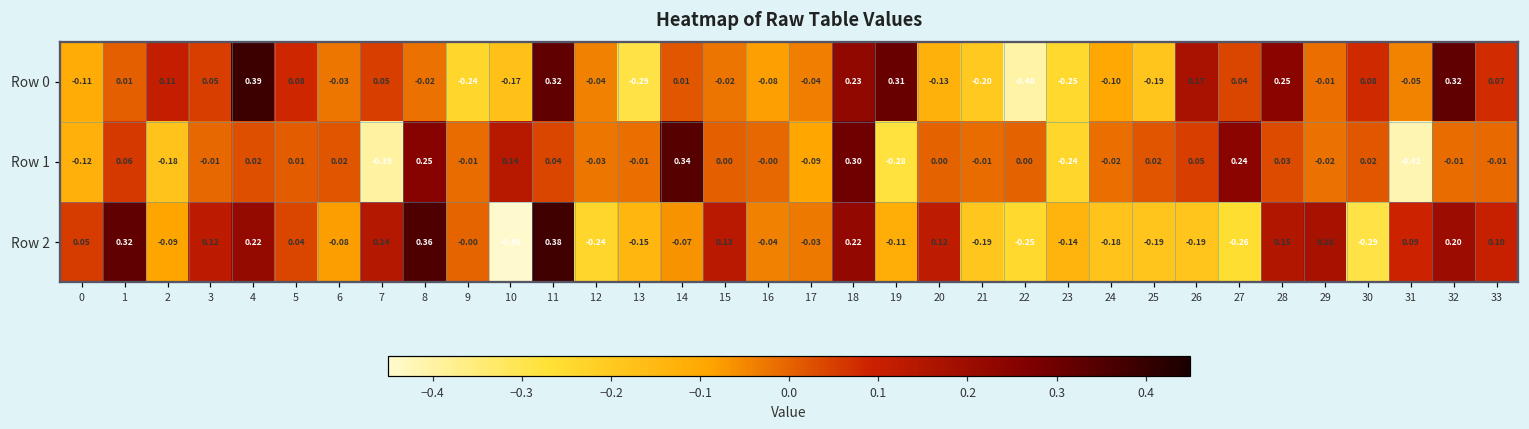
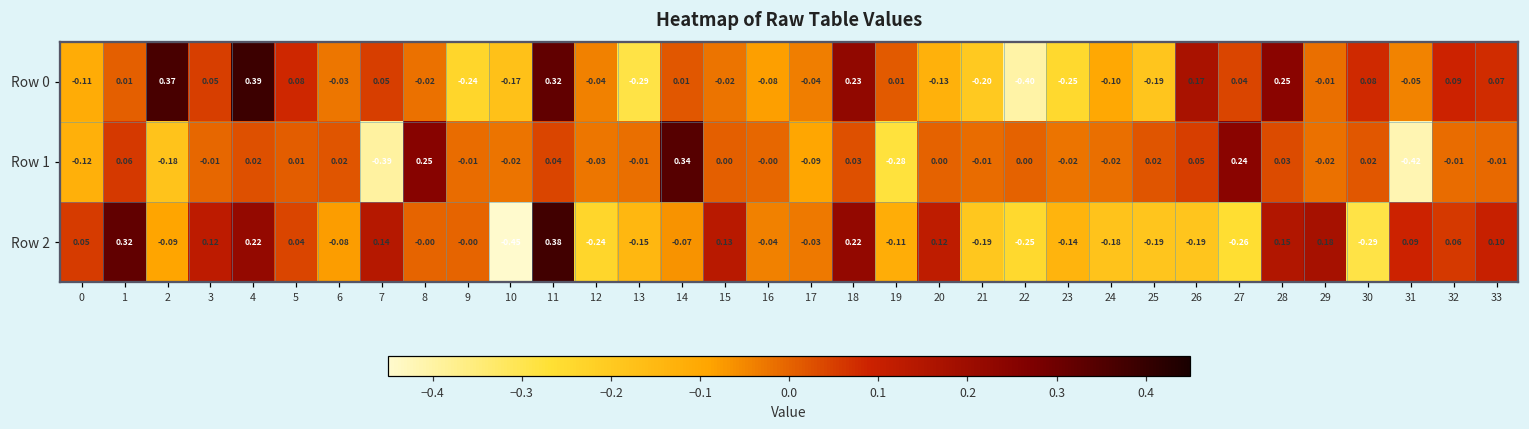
Row 0, 2: 0.11 -> 0.37
Row 0, 19: 0.31 -> 0.01
Row 0, 32: 0.32 -> 0.09
Row 1, 10: 0.14 -> -0.02
Row 1, 18: 0.30 -> 0.03
Row 1, 23: -0.24 -> -0.02
Row 2, 8: 0.36 -> -0.00
Row 2, 32: 0.20 -> 0.06
